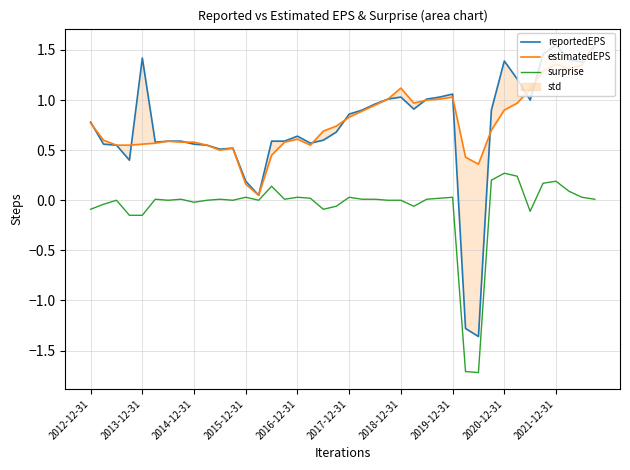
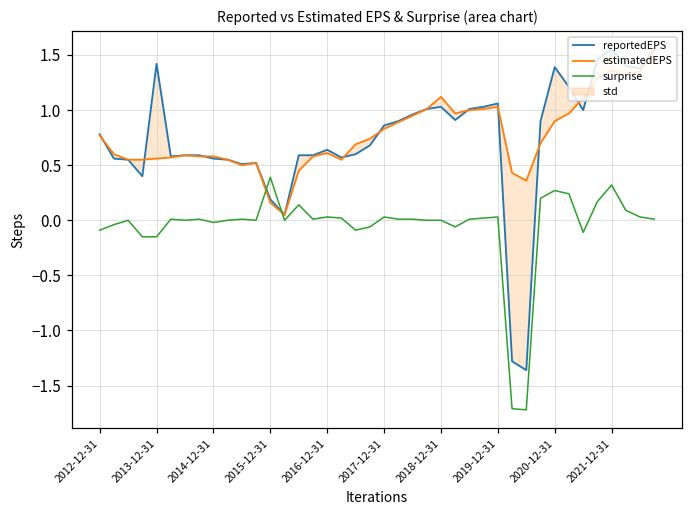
surprise, 2015-12-31: 0.03 -> 0.39
surprise, 2021-12-31: 0.19 -> 0.32
